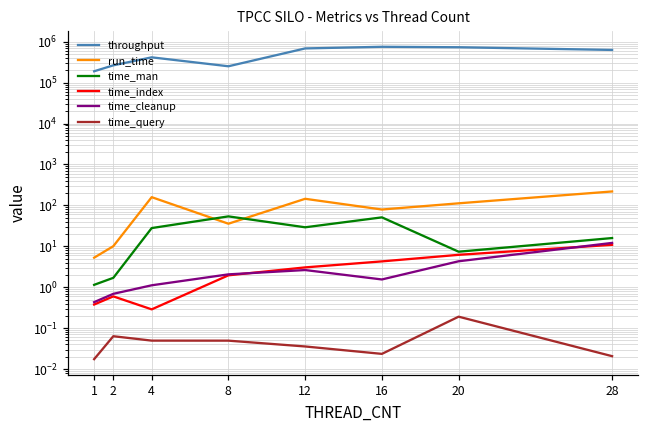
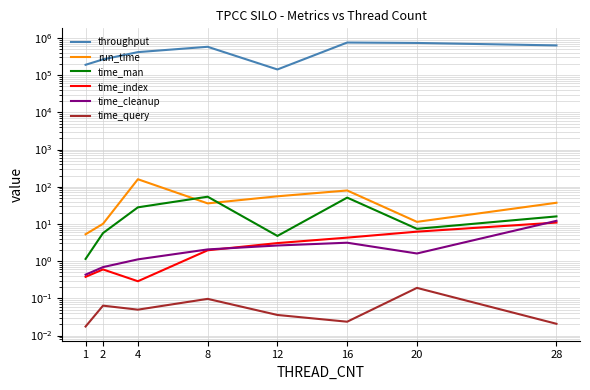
time_man, 2: 2 -> 6
throughput, 8: 300000 -> 600000
time_query, 8: 0.05 -> 0.10
throughput, 12: 700000 -> 140000
run_time, 12: 140 -> 60
time_man, 12: 30 -> 5
time_cleanup, 16: 1.5 -> 3
run_time, 20: 110 -> 11
time_cleanup, 20: 4 -> 1.6
run_time, 28: 200 -> 40
